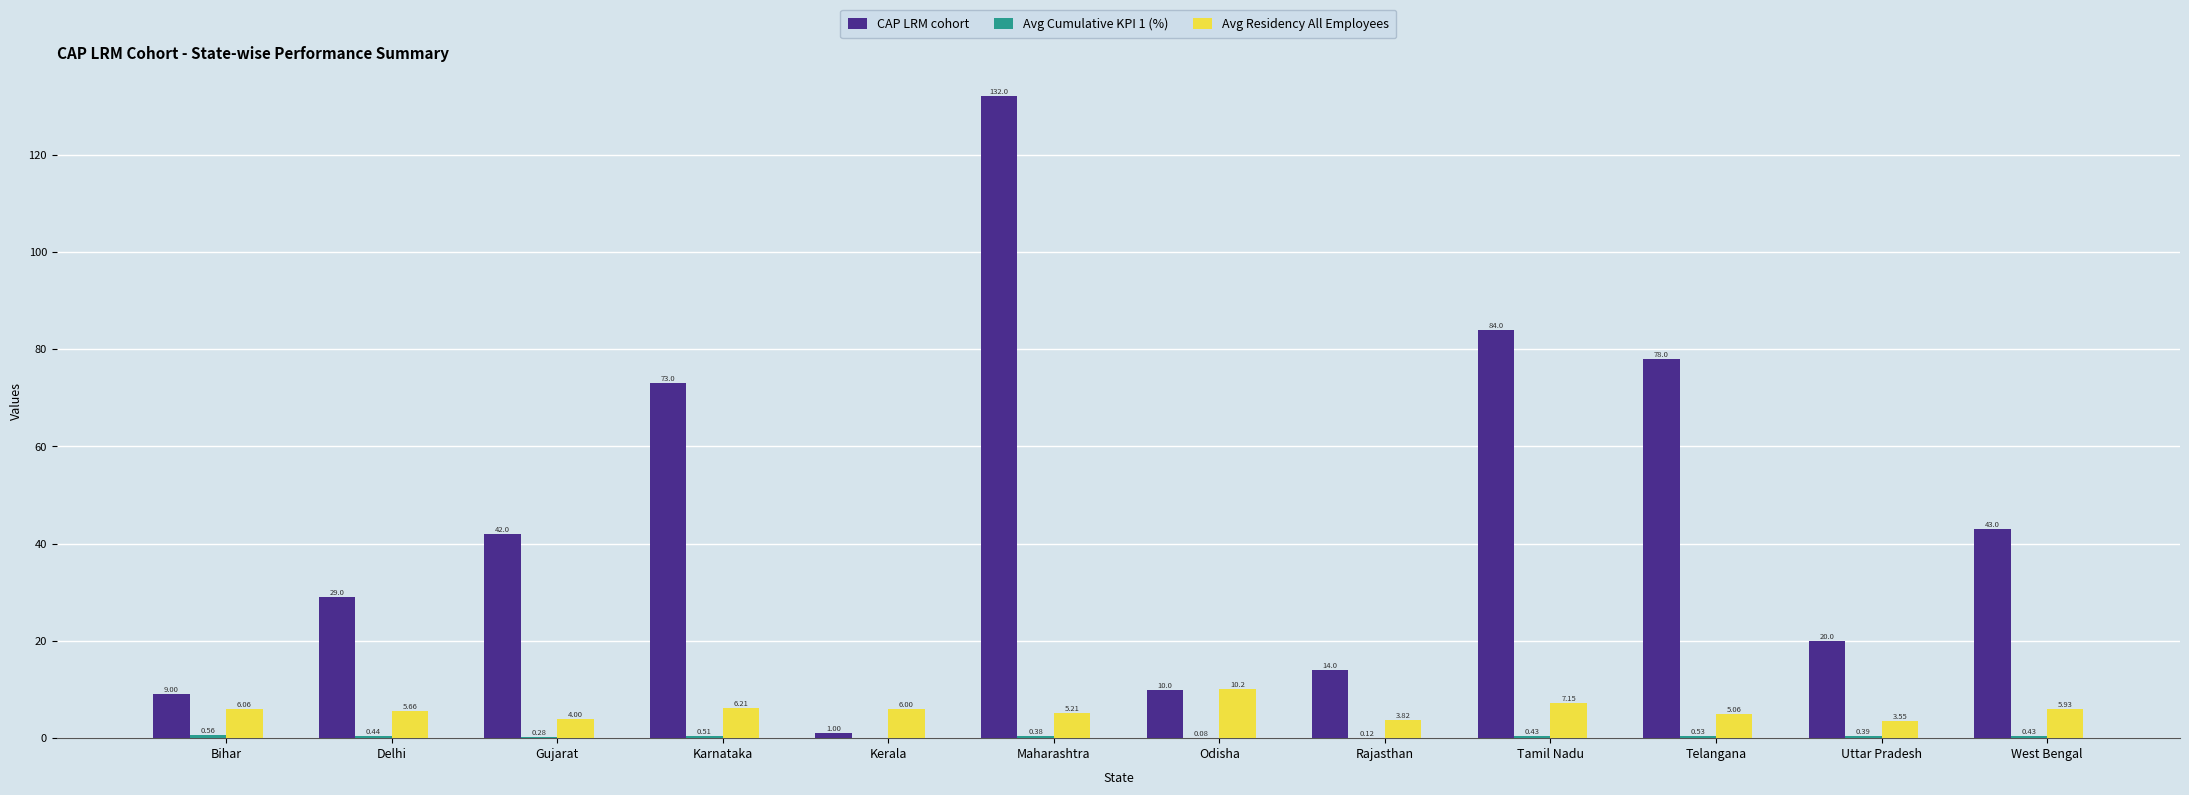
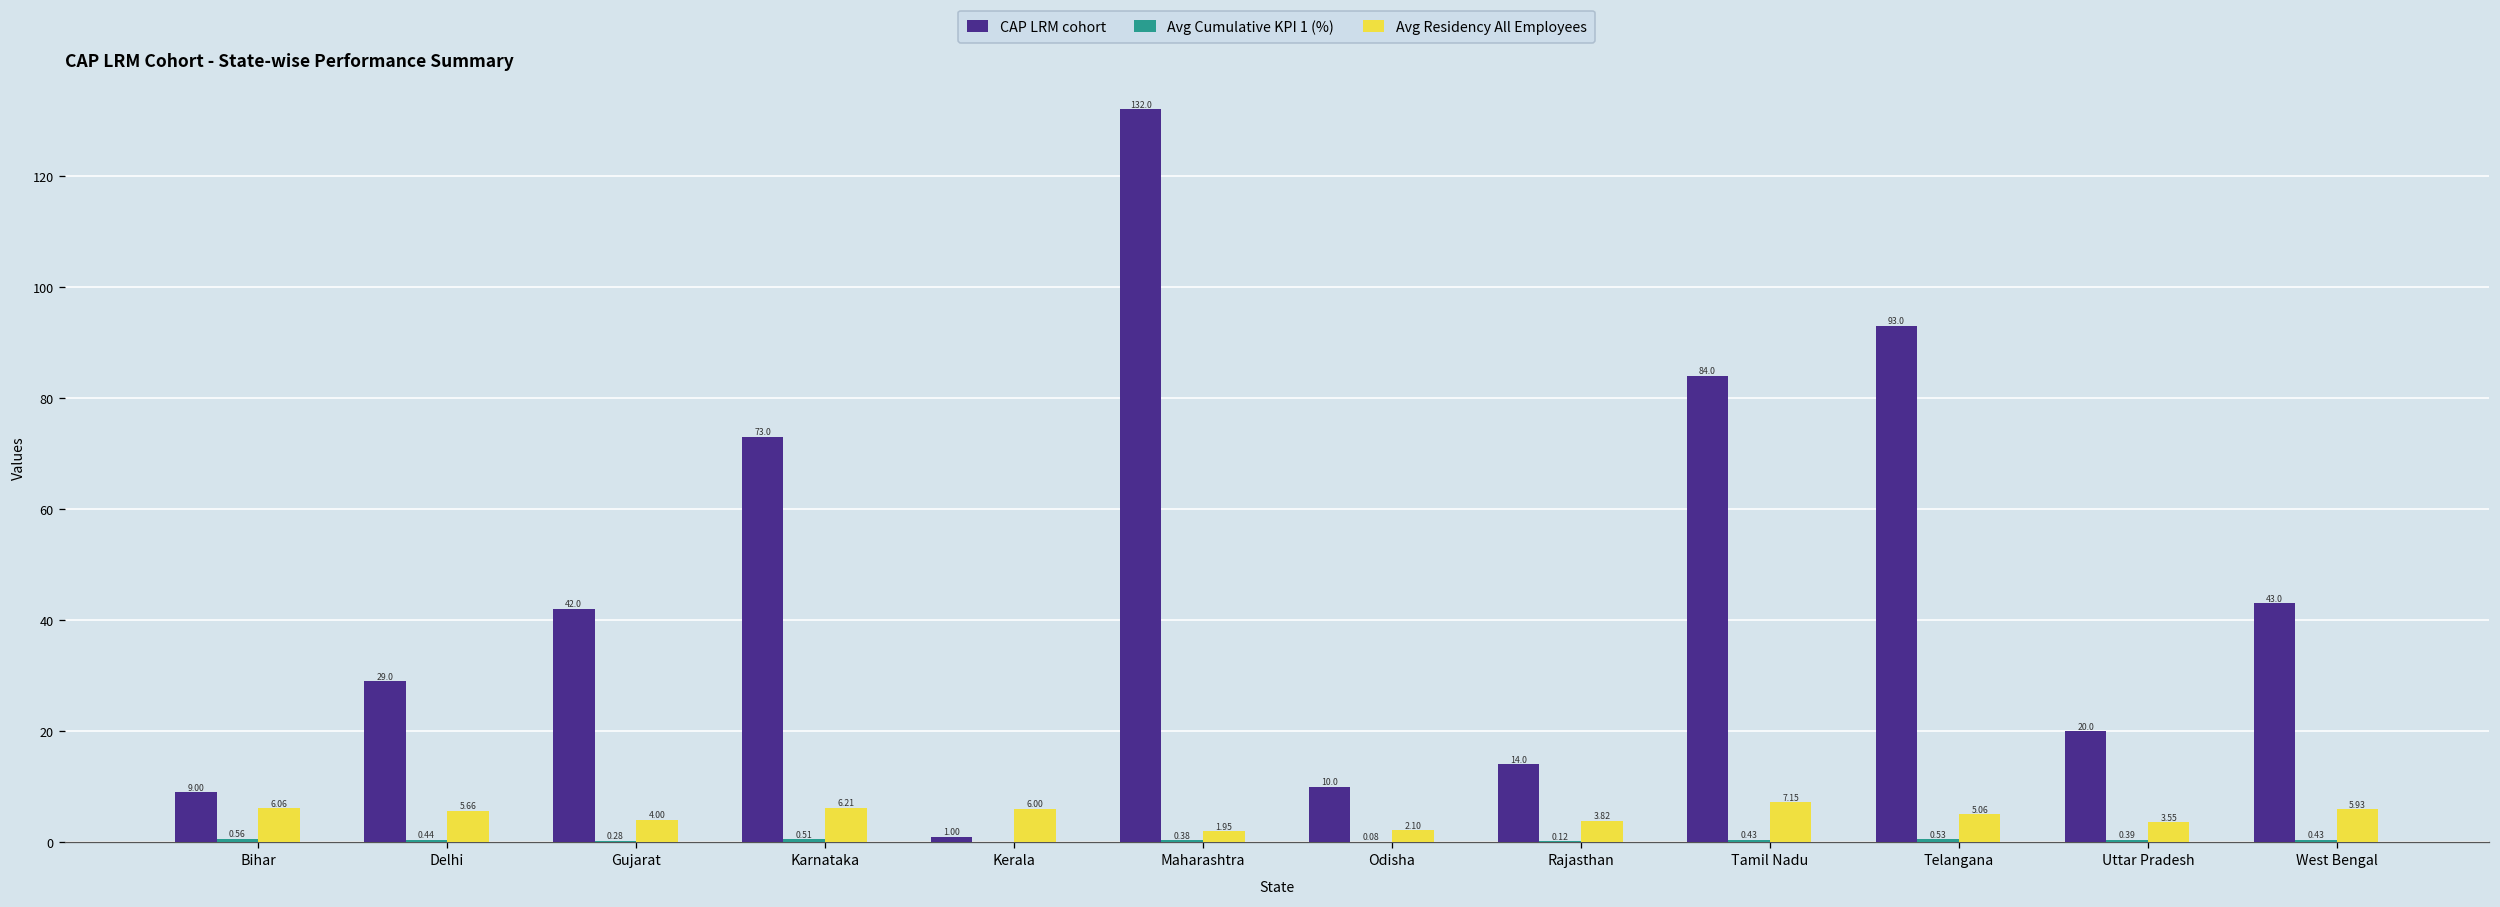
Avg Residency All Employees, Maharashtra: 5.21 -> 1.95
Avg Residency All Employees, Odisha: 10.2 -> 2.10
CAP LRM cohort, Telangana: 78.0 -> 93.0
